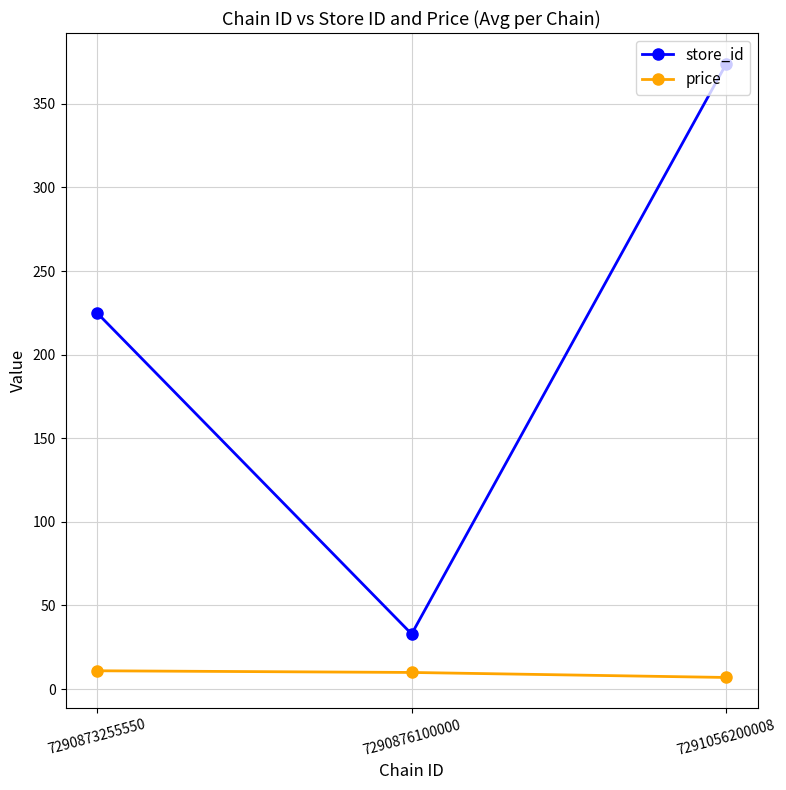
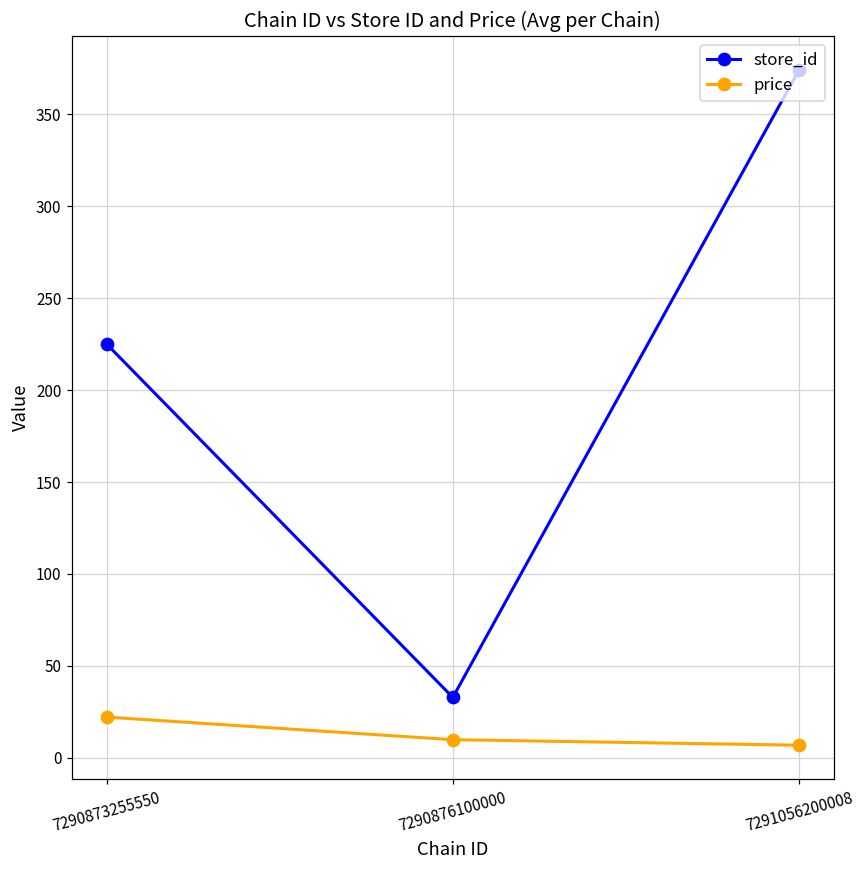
price, 7290873255550: 11 -> 22
